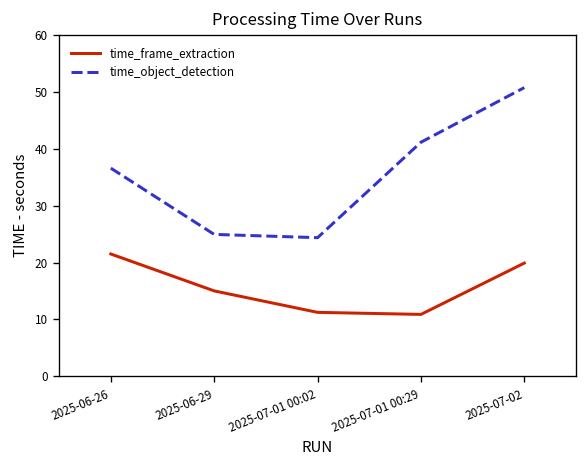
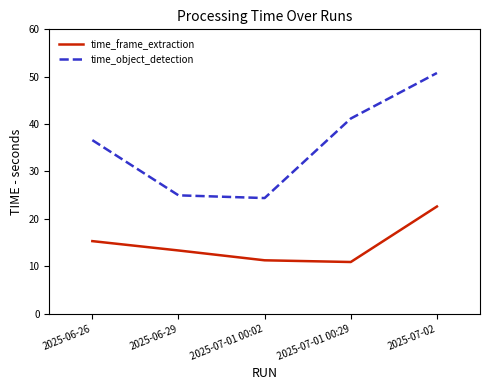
time_frame_extraction, 2025-06-26: 22 -> 15
time_frame_extraction, 2025-06-29: 15 -> 13
time_frame_extraction, 2025-07-02: 20 -> 23
